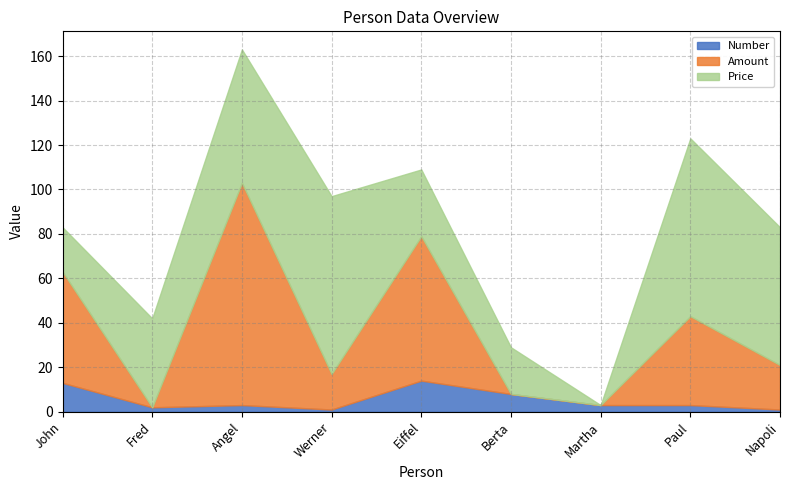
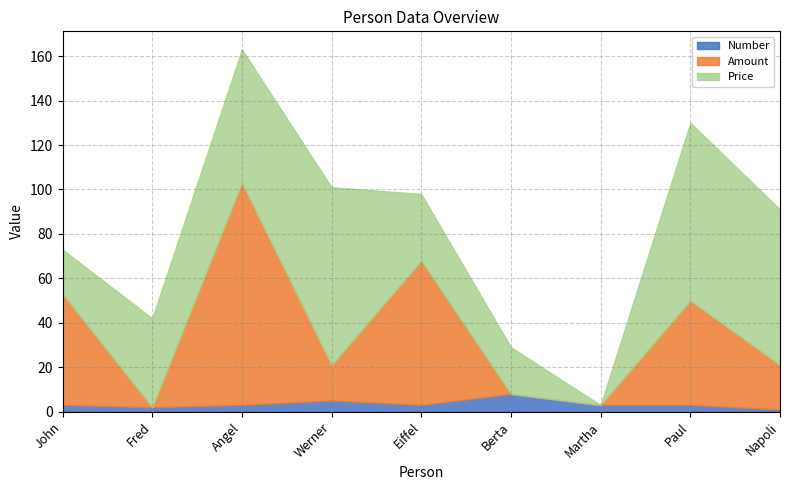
Number, John: 13 -> 3
Number, Werner: 1 -> 5
Number, Eiffel: 14 -> 3
Amount, Paul: 40 -> 47
Price, Napoli: 62 -> 70
